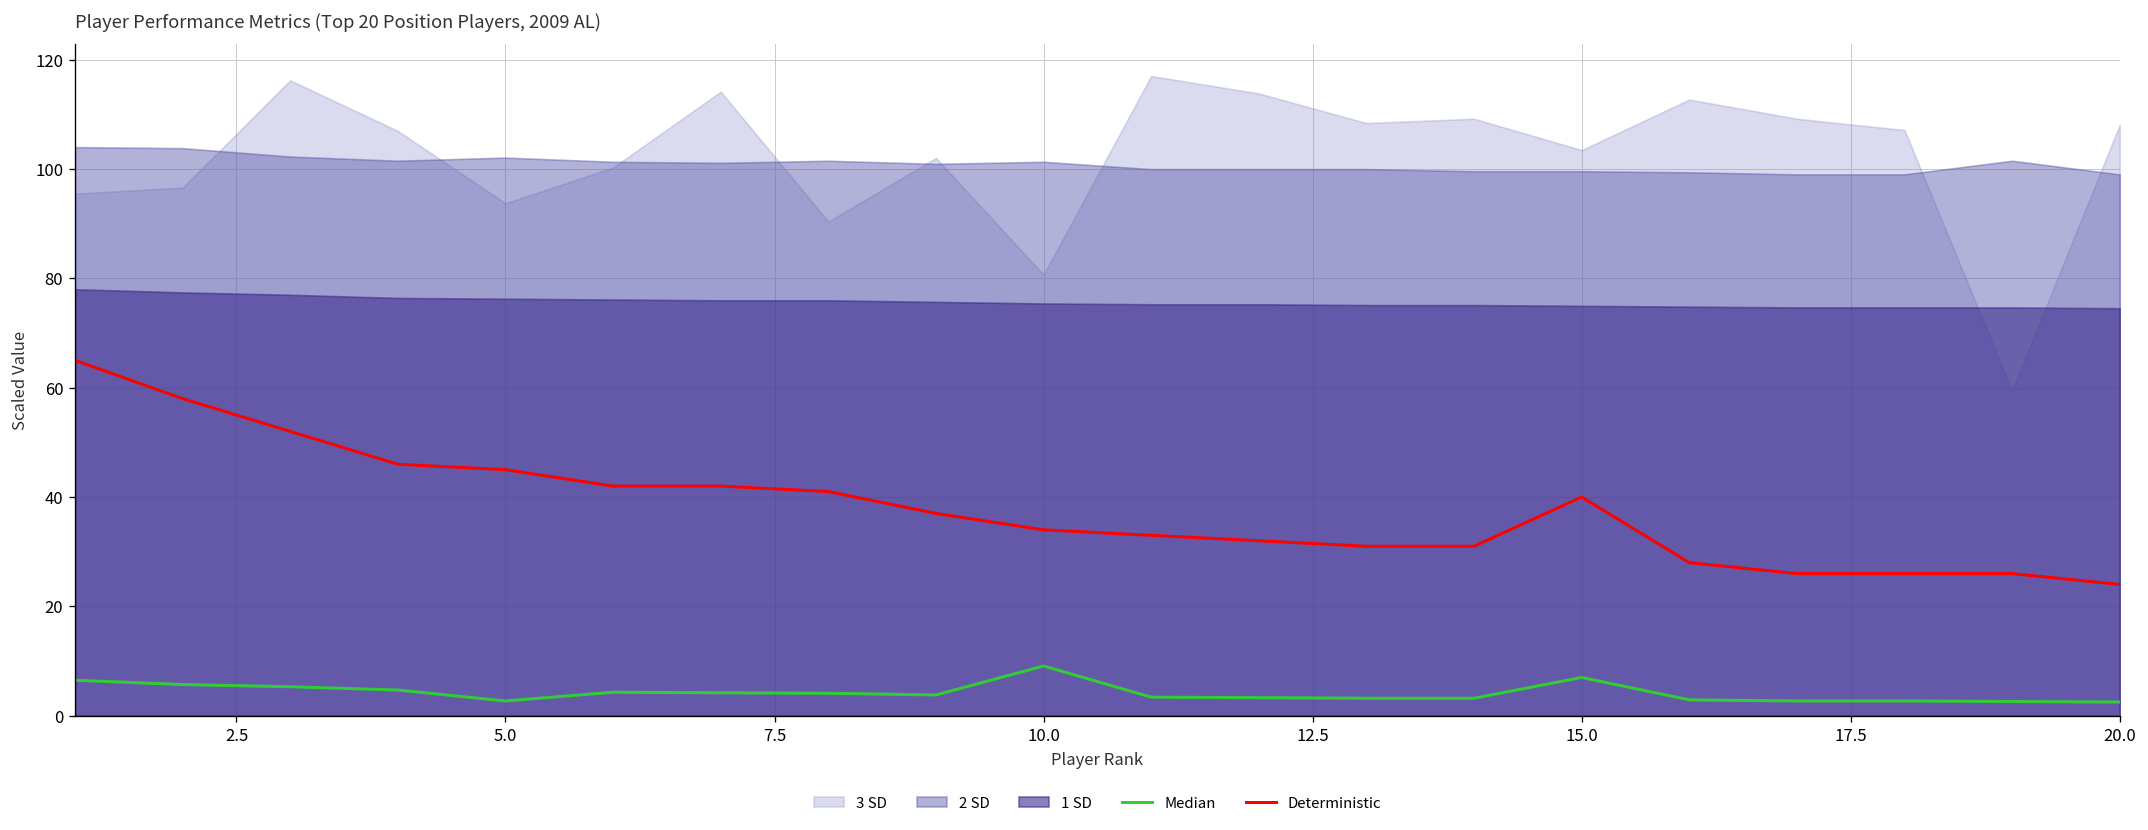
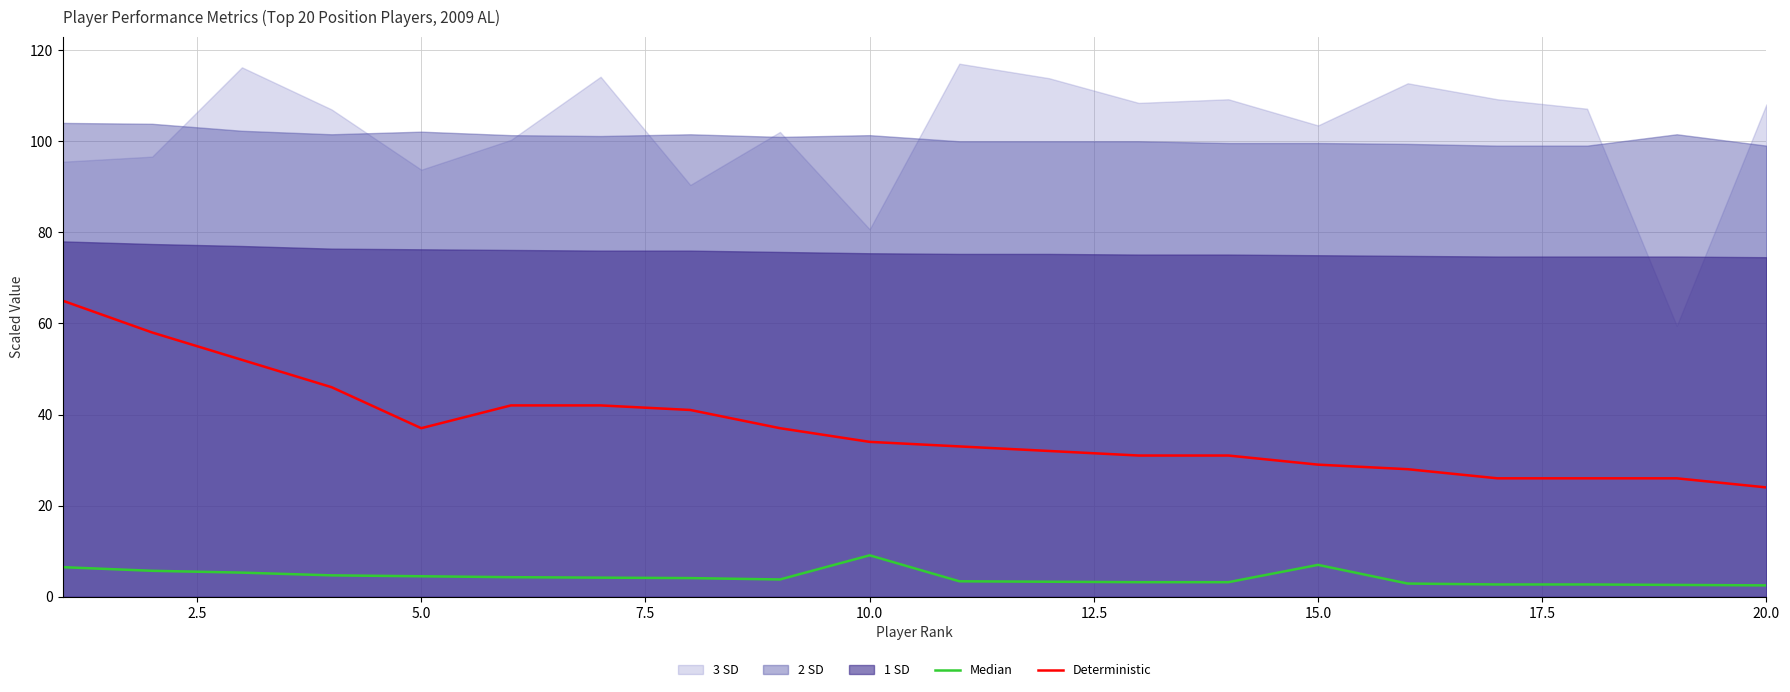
Median, 5.0: 3 -> 5
Deterministic, 5.0: 45 -> 37
Deterministic, 15.0: 40 -> 29
